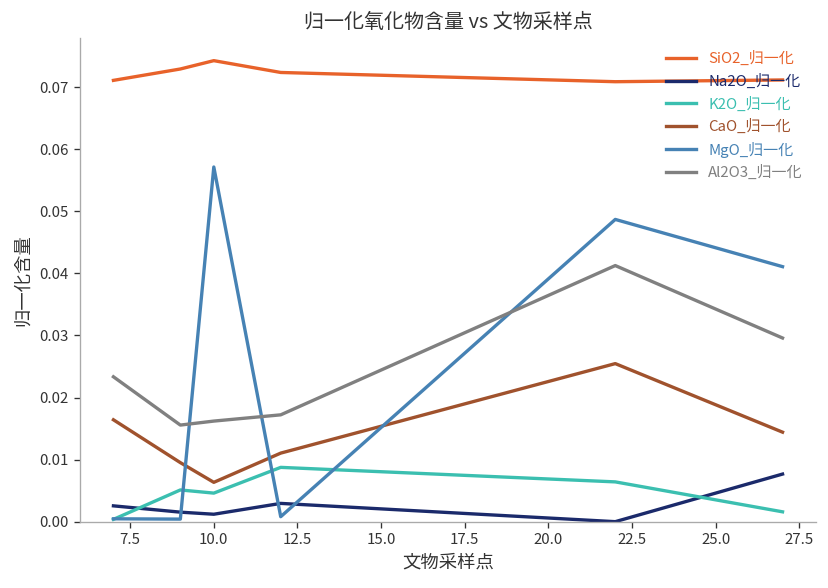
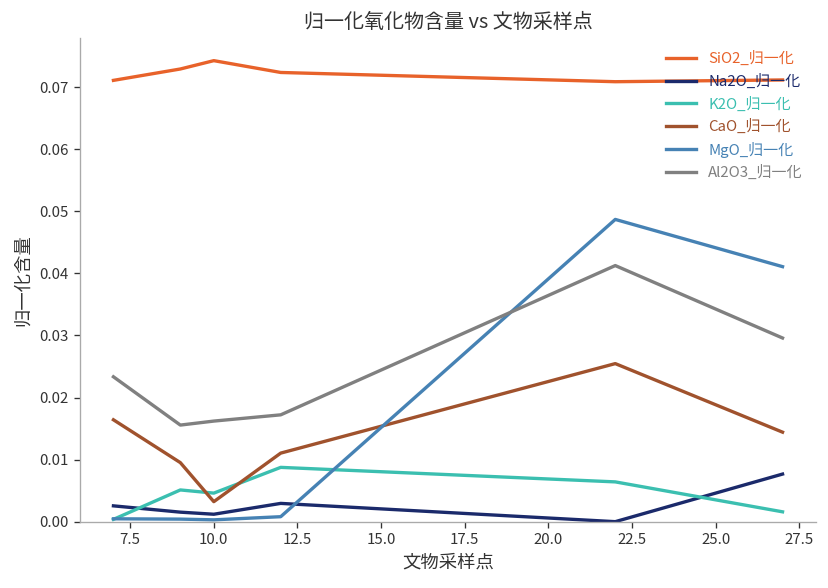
CaO_归一化, 10.0: 0.006 -> 0.003
MgO_归一化, 10.0: 0.057 -> 0.000
